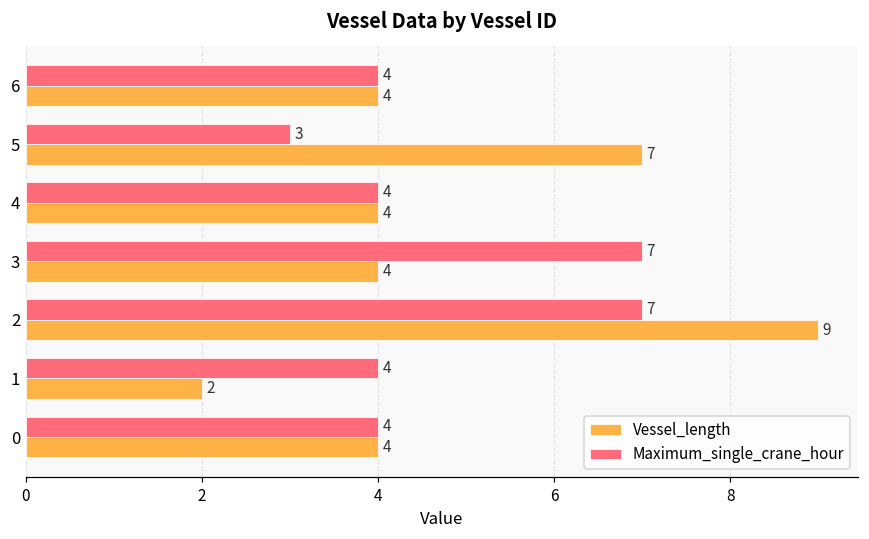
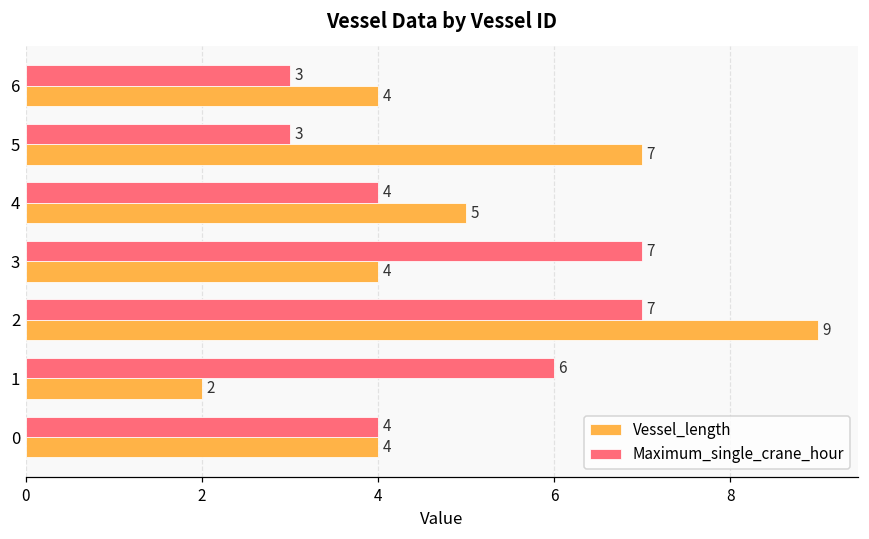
Maximum_single_crane_hour, 6: 4 -> 3
Vessel_length, 4: 4 -> 5
Maximum_single_crane_hour, 1: 4 -> 6
